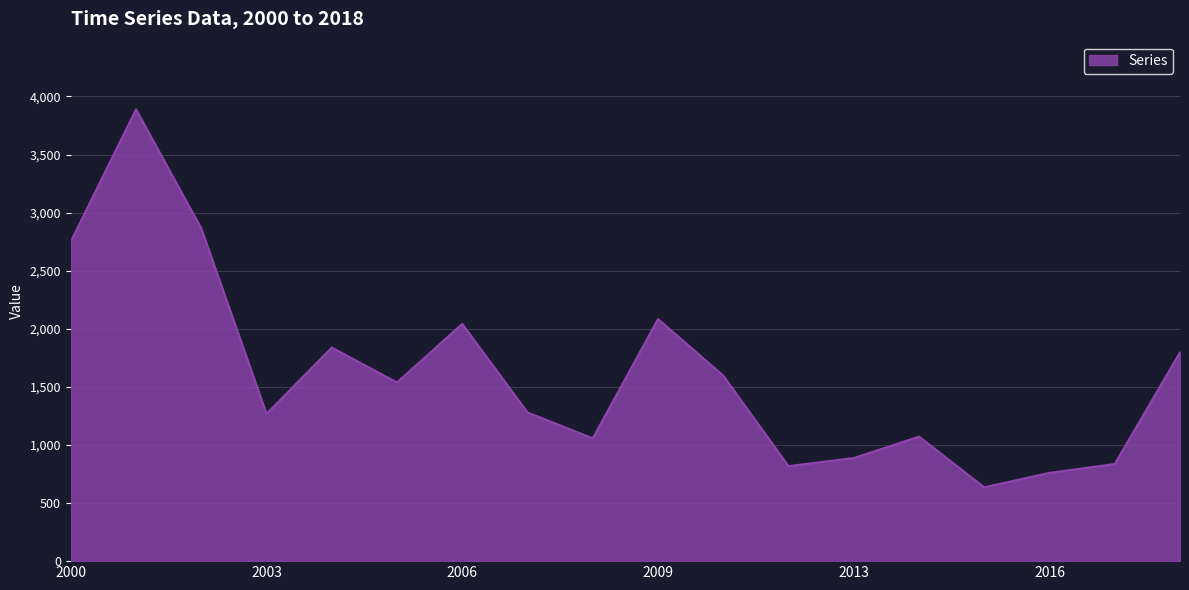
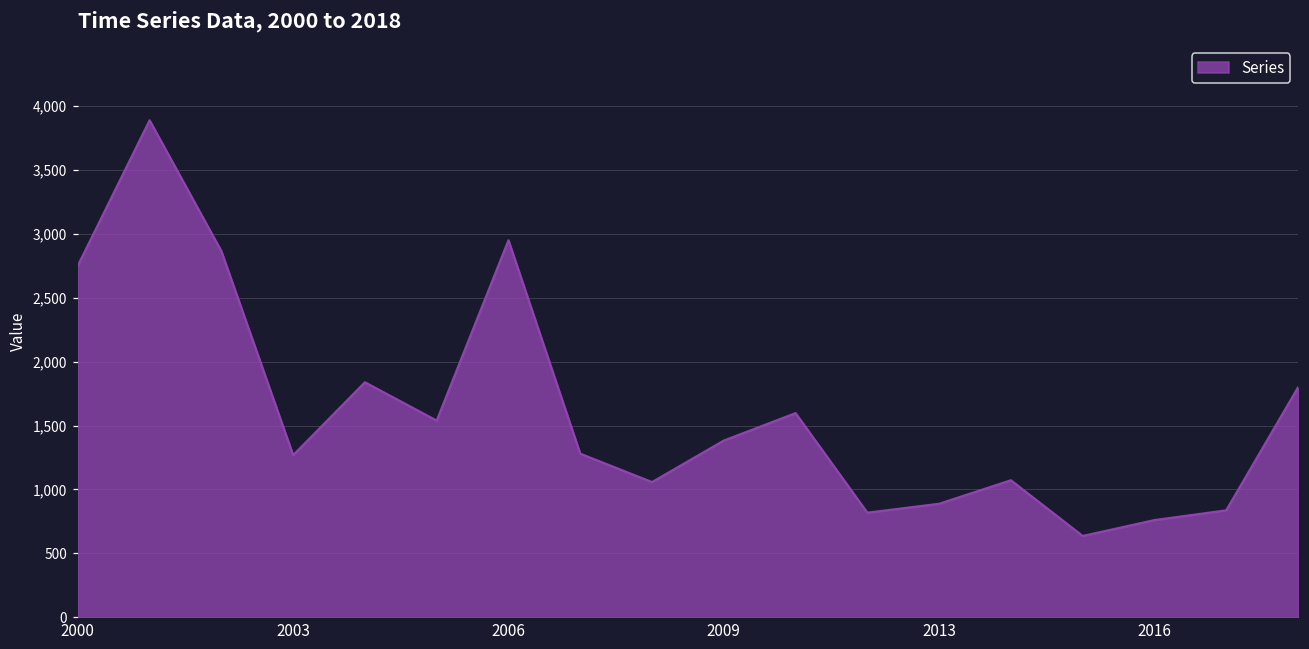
2006: 2,040 -> 2,950
2009: 2,080 -> 1,380
